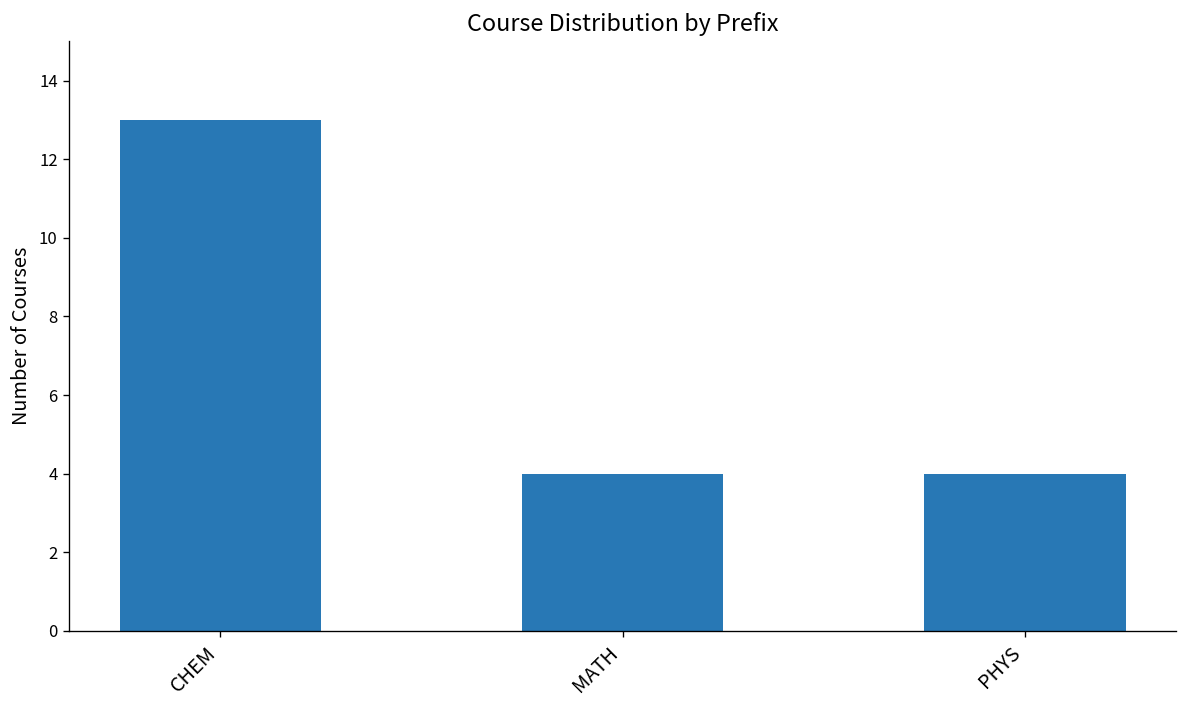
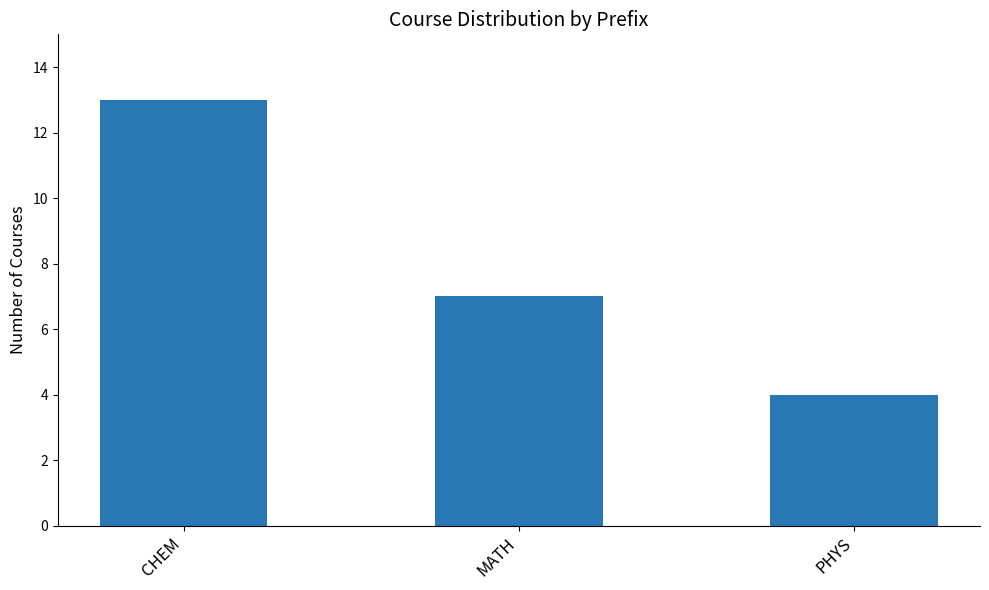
MATH: 4 -> 7
